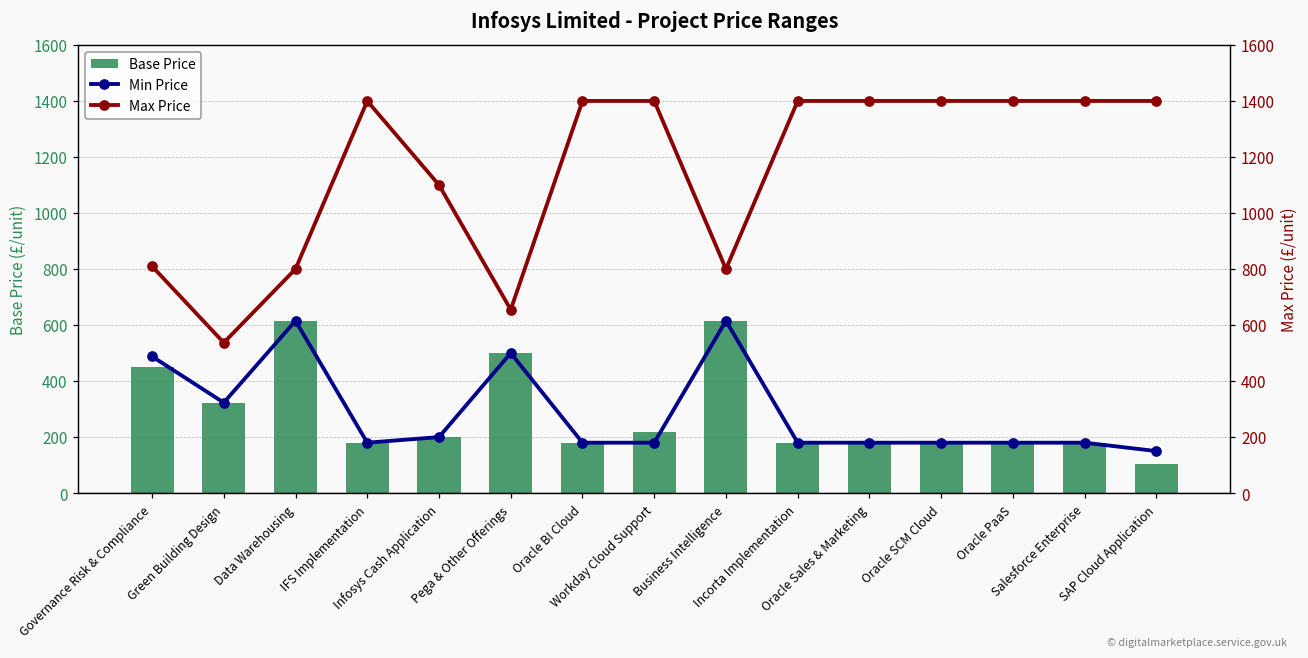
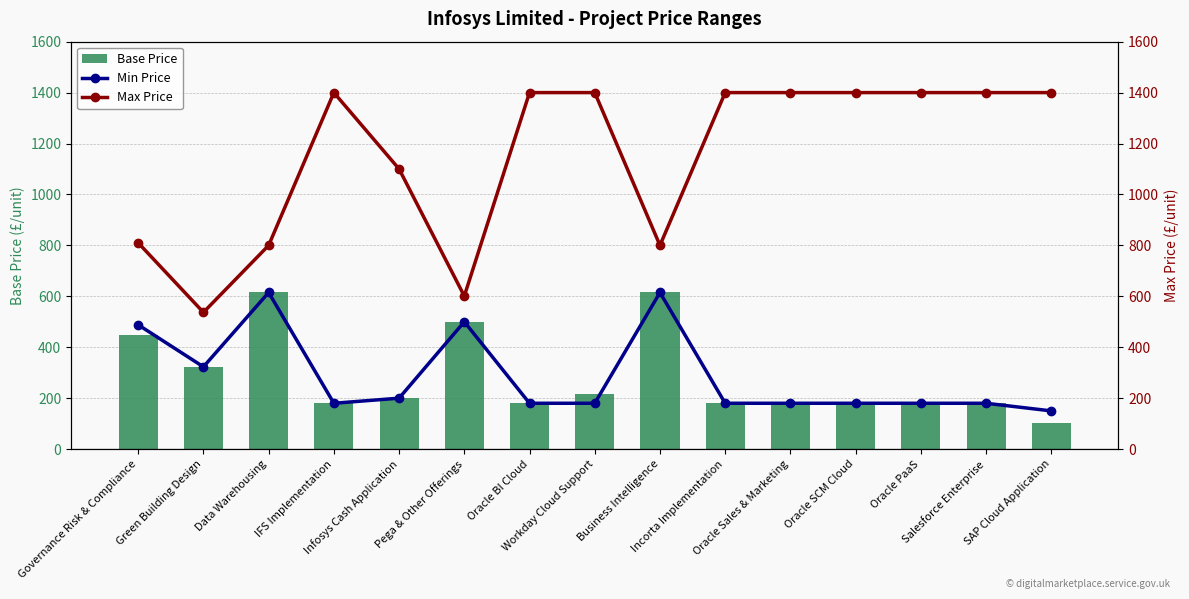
Max Price, Pega & Other Offerings: 660 -> 600
